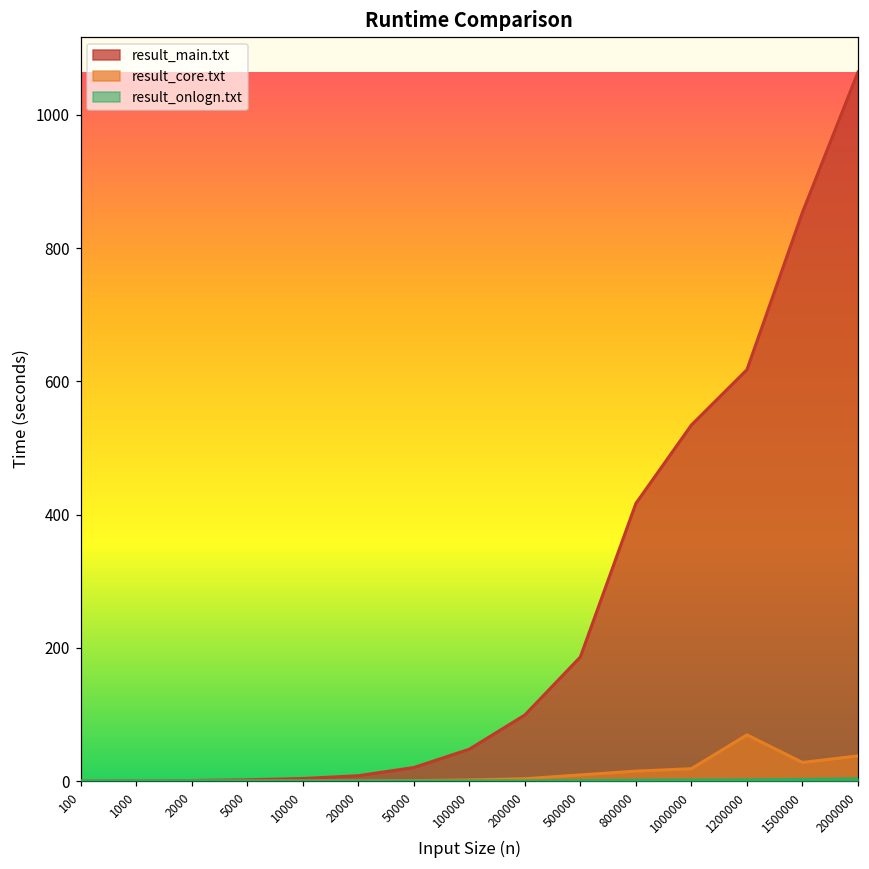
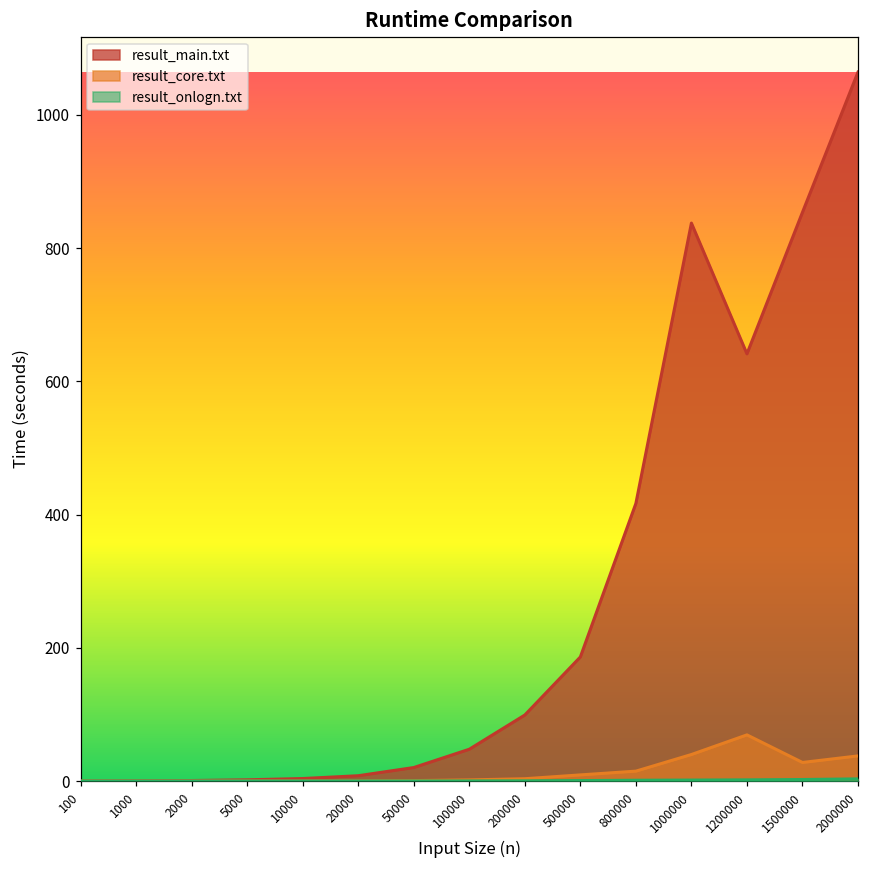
result_main.txt, 1000000: 530 -> 840
result_core.txt, 1000000: 20 -> 40
result_main.txt, 1200000: 620 -> 640
